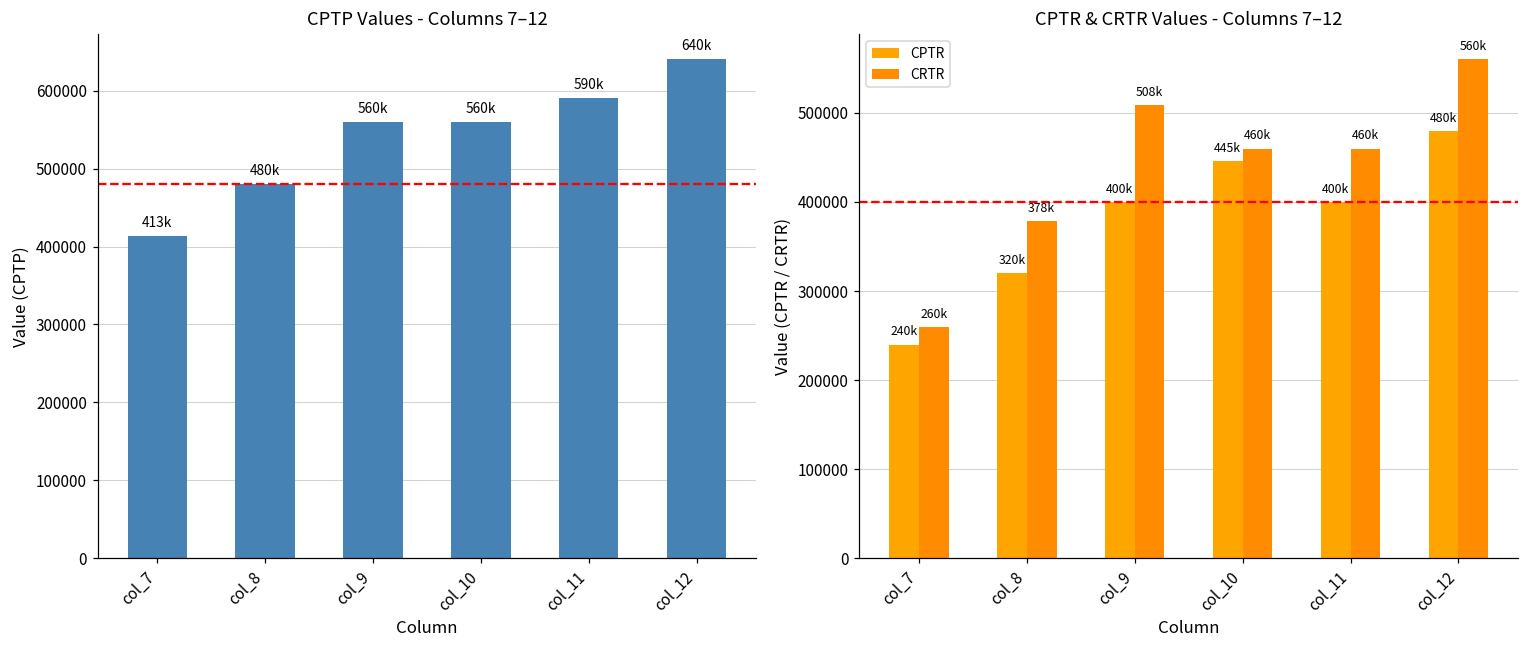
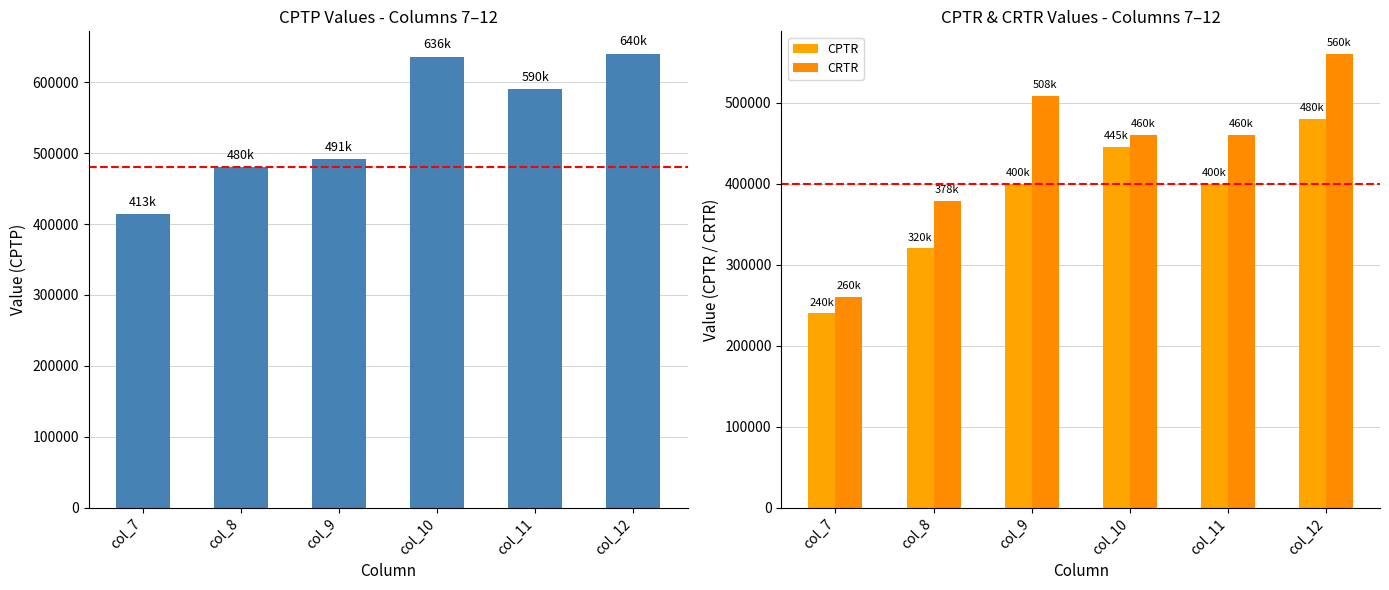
CPTP Values - Columns 7–12, col_9: 560k -> 491k
CPTP Values - Columns 7–12, col_10: 560k -> 636k
